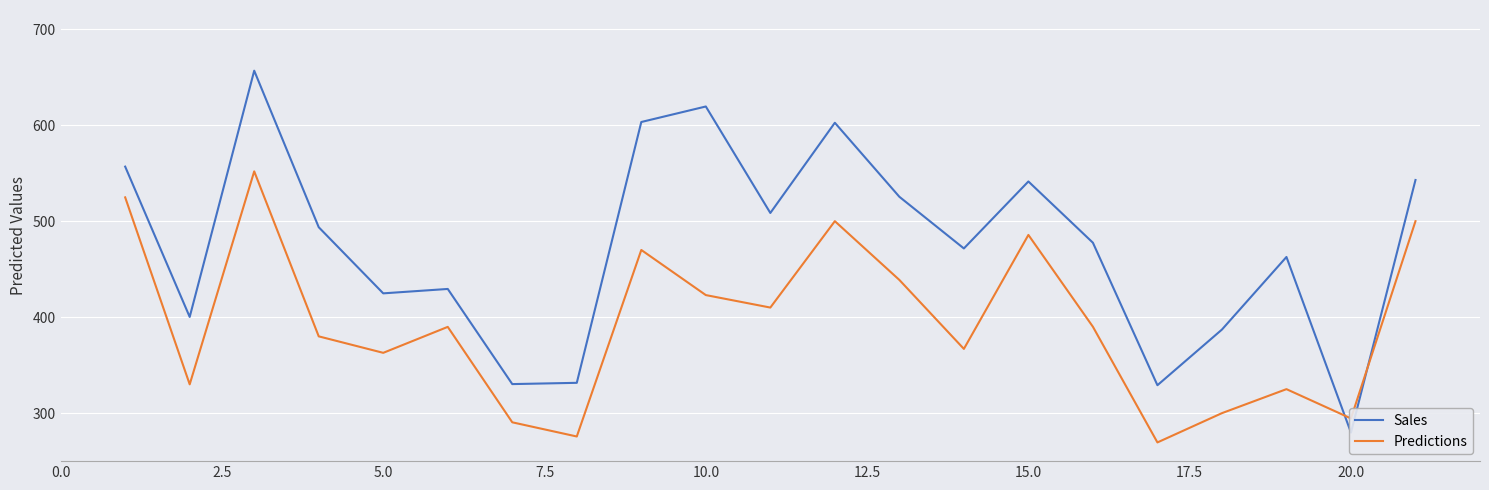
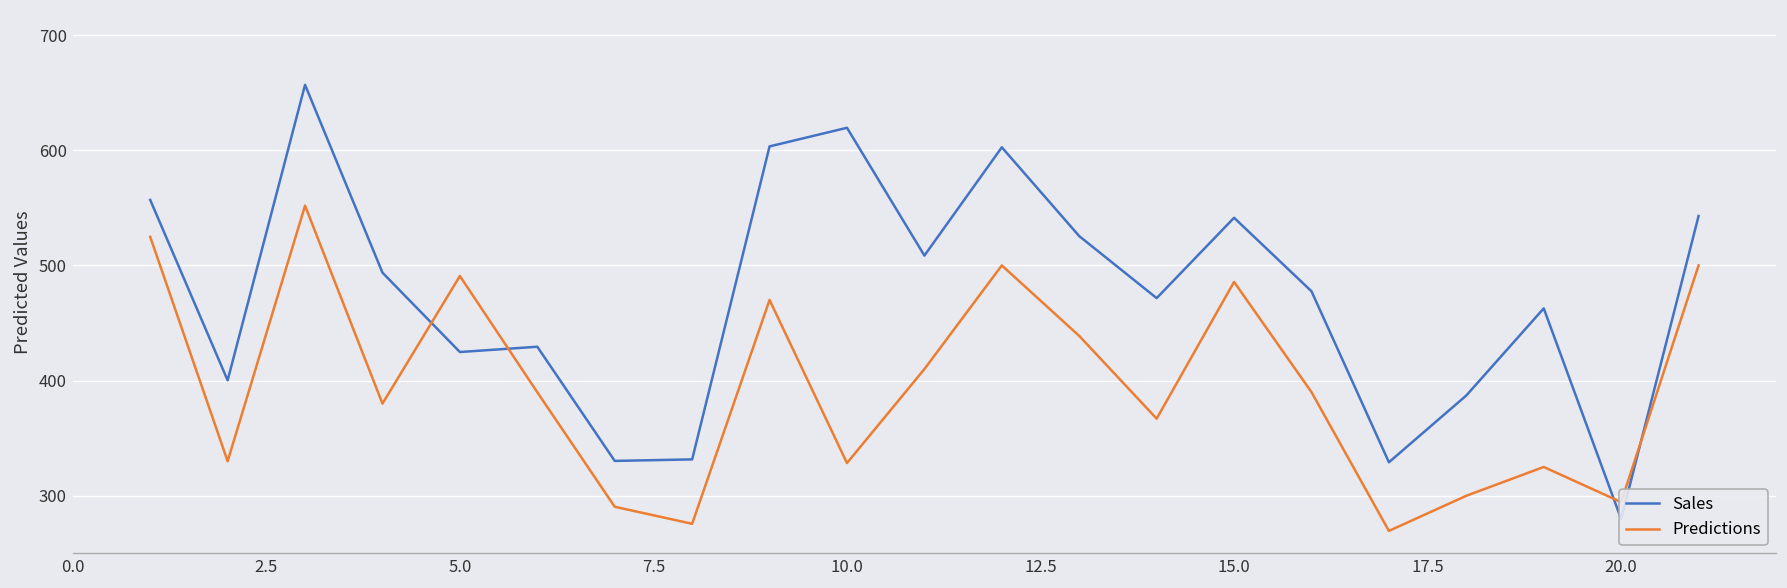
Predictions, 5.0: 360 -> 490
Predictions, 10.0: 420 -> 330
